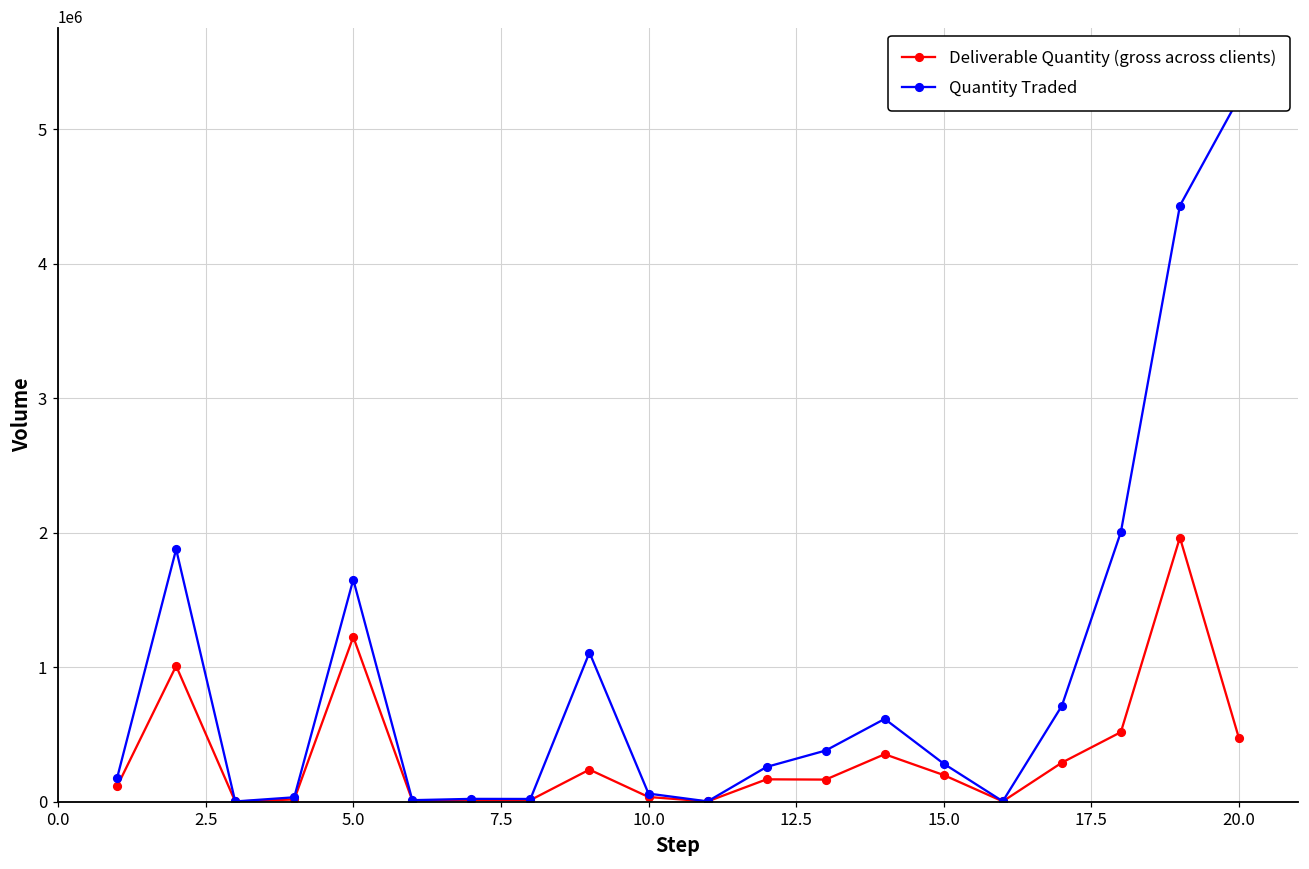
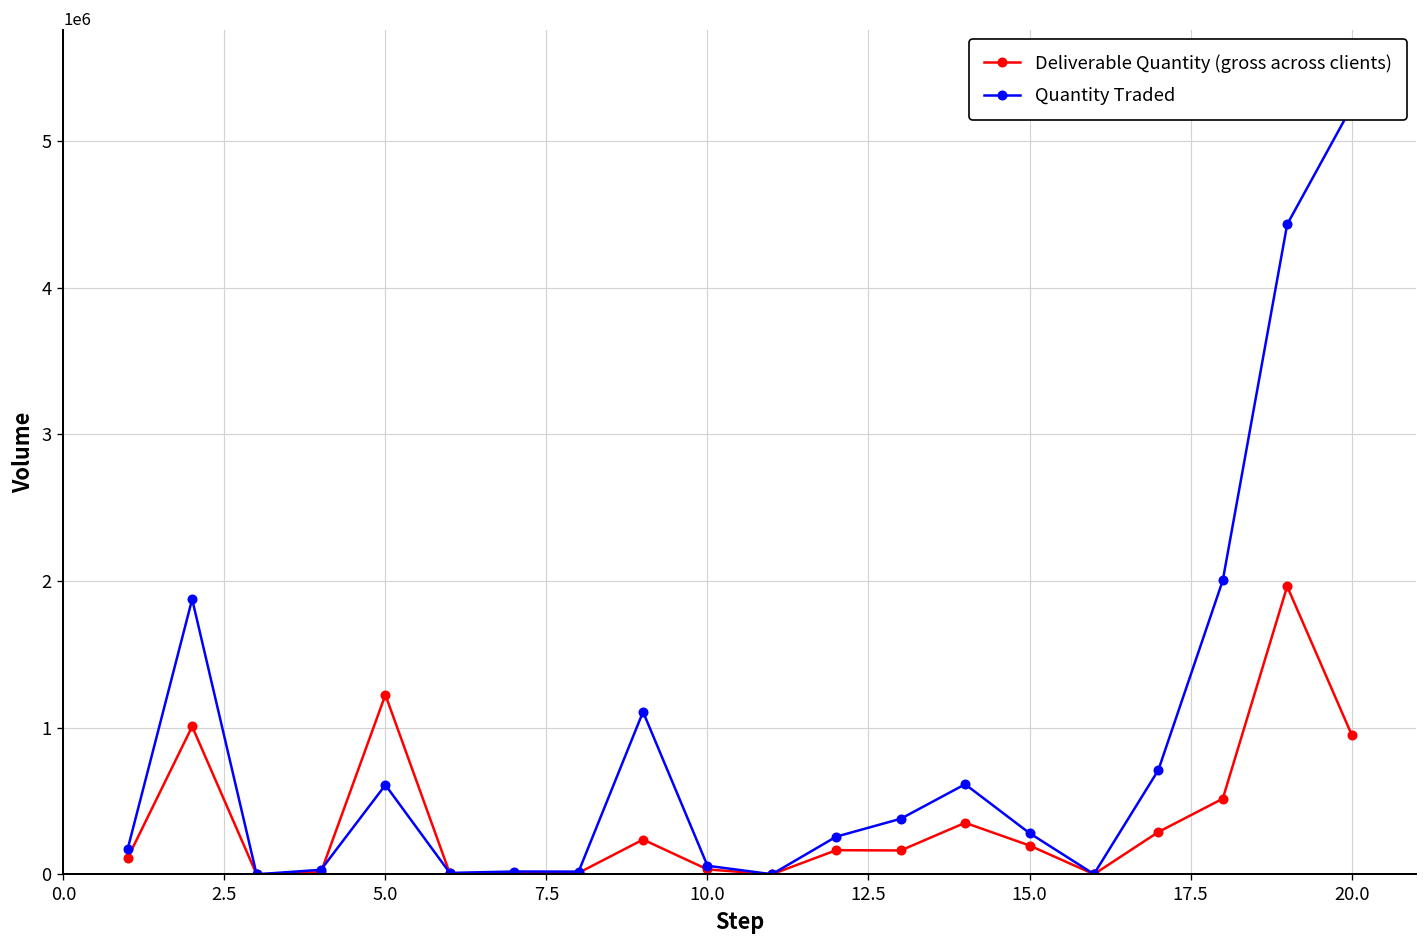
Quantity Traded, 5.0: 1650000 -> 610000
Deliverable Quantity (gross across clients), 20.0: 470000 -> 950000
